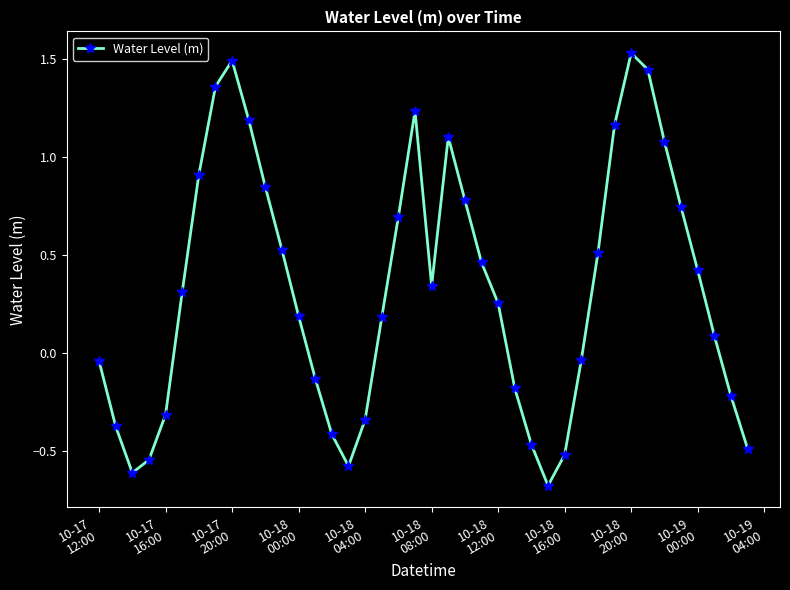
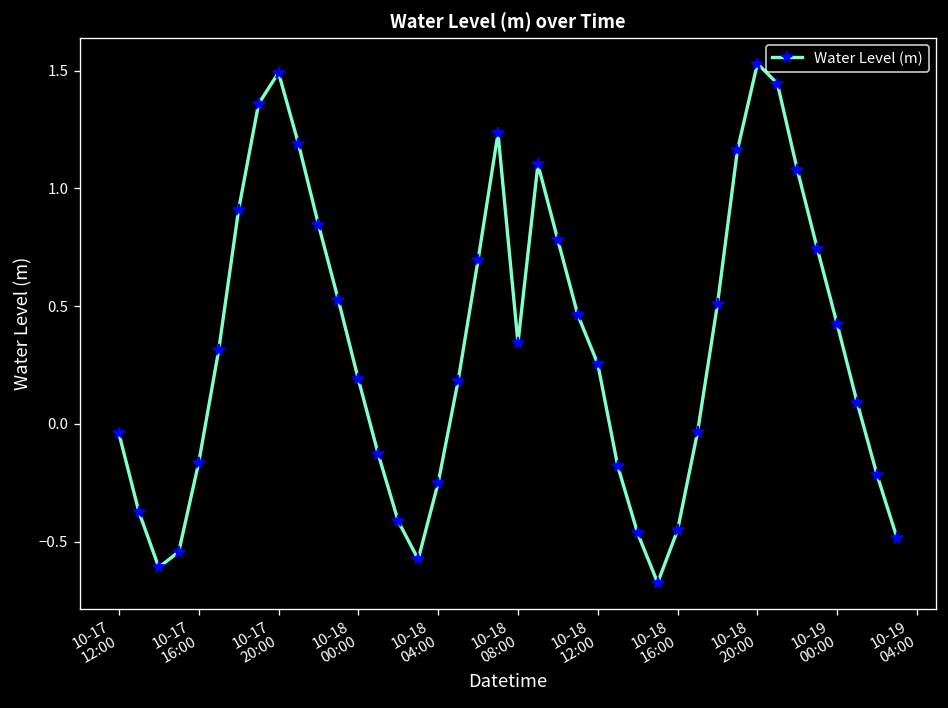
10-17 16:00: -0.31 -> -0.17
10-18 04:00: -0.34 -> -0.25
10-18 16:00: -0.52 -> -0.45
